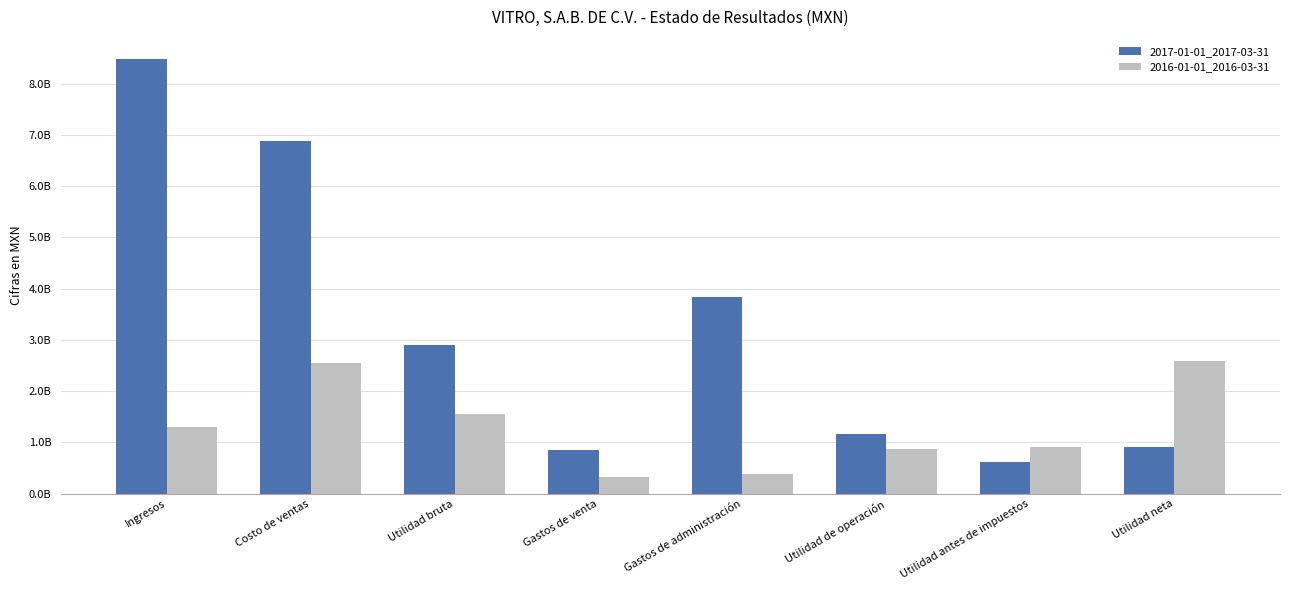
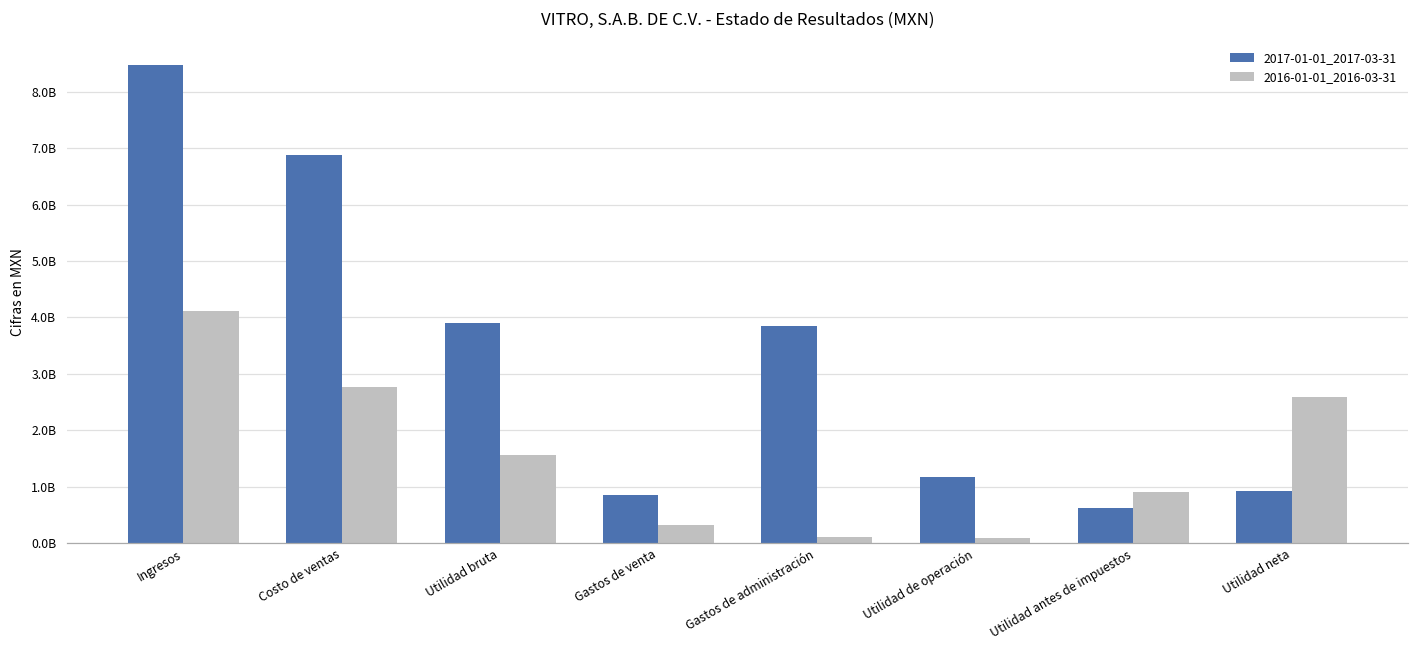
2016-01-01_2016-03-31, Ingresos: 1300000000 -> 4100000000
2016-01-01_2016-03-31, Costo de ventas: 2500000000 -> 2800000000
2017-01-01_2017-03-31, Utilidad bruta: 2900000000 -> 3900000000
2016-01-01_2016-03-31, Gastos de administración: 400000000 -> 100000000
2016-01-01_2016-03-31, Utilidad de operación: 900000000 -> 100000000
